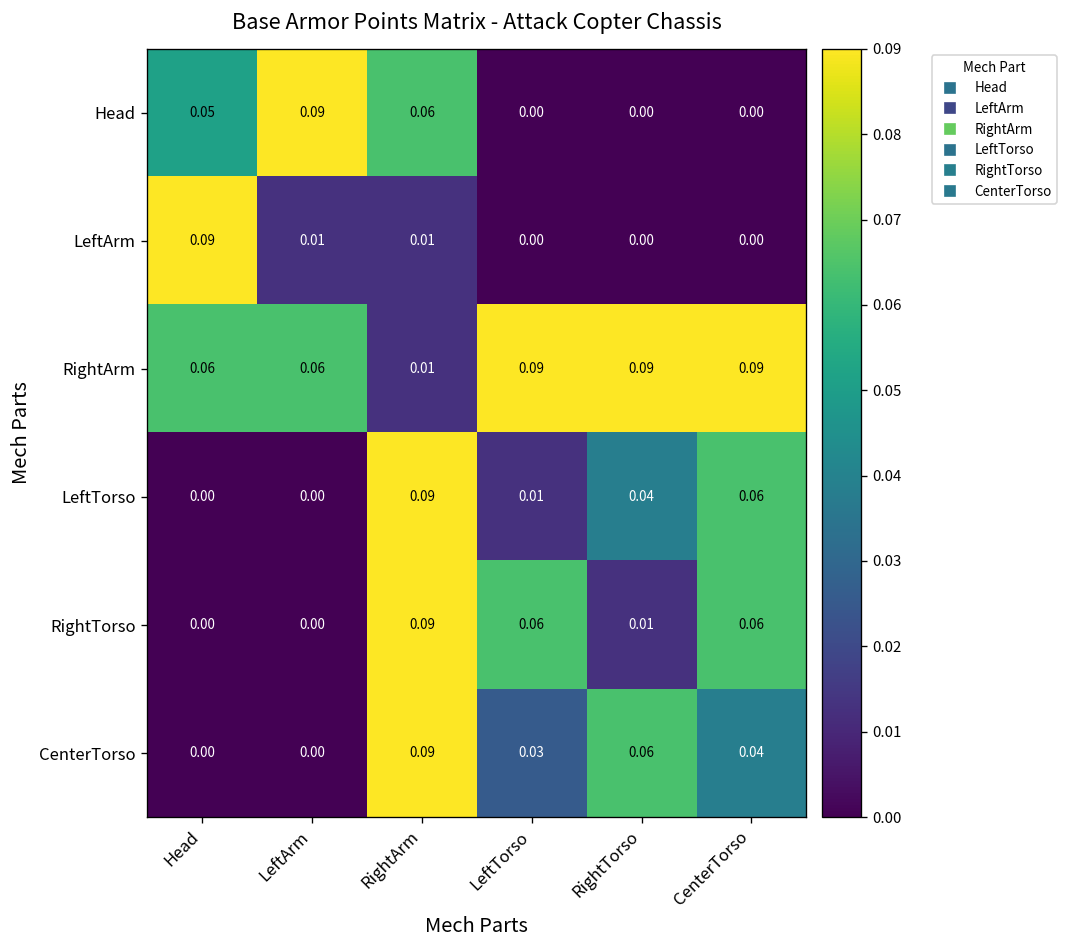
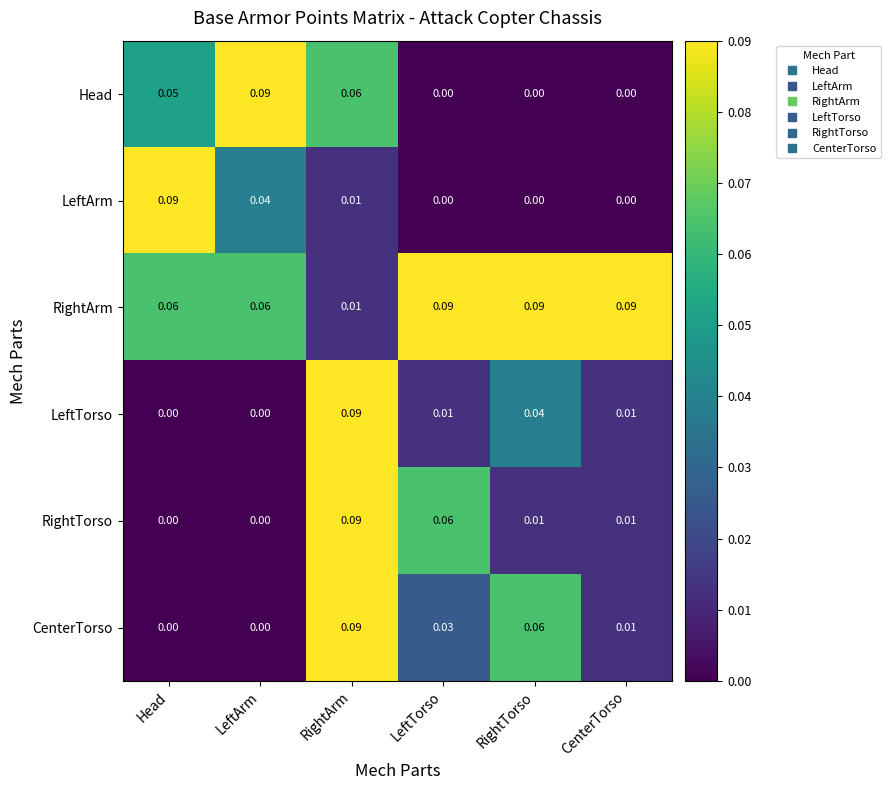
LeftArm, LeftArm: 0.01 -> 0.04
LeftTorso, CenterTorso: 0.06 -> 0.01
RightTorso, CenterTorso: 0.06 -> 0.01
CenterTorso, CenterTorso: 0.04 -> 0.01
